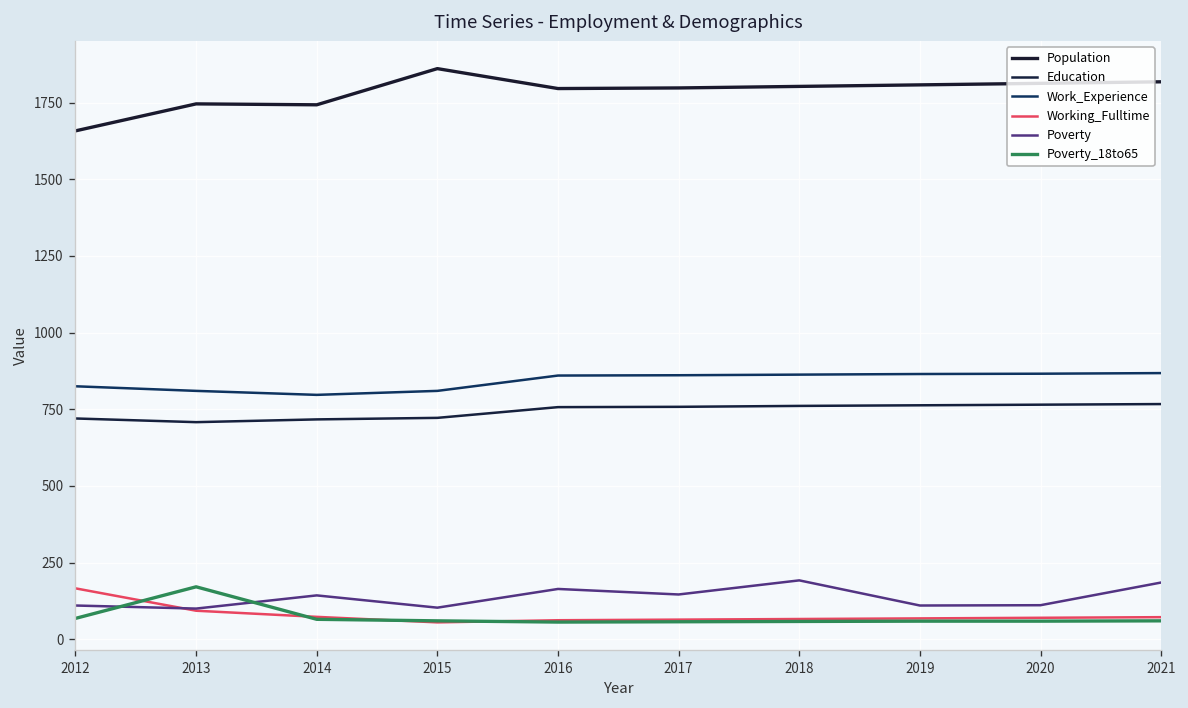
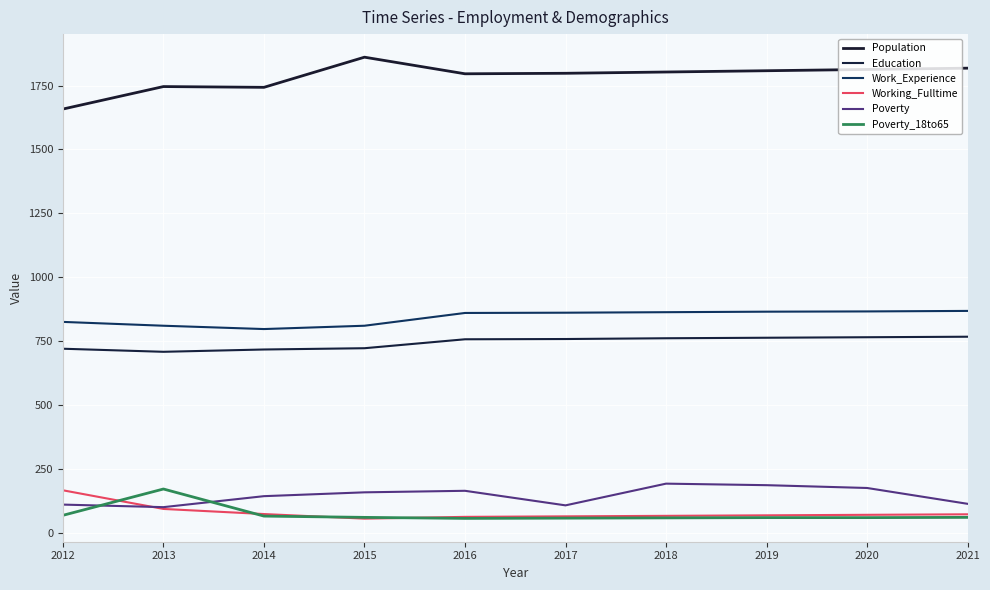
Poverty, 2015: 100 -> 160
Poverty, 2017: 150 -> 110
Poverty, 2019: 110 -> 190
Poverty, 2020: 110 -> 180
Poverty, 2021: 190 -> 110
